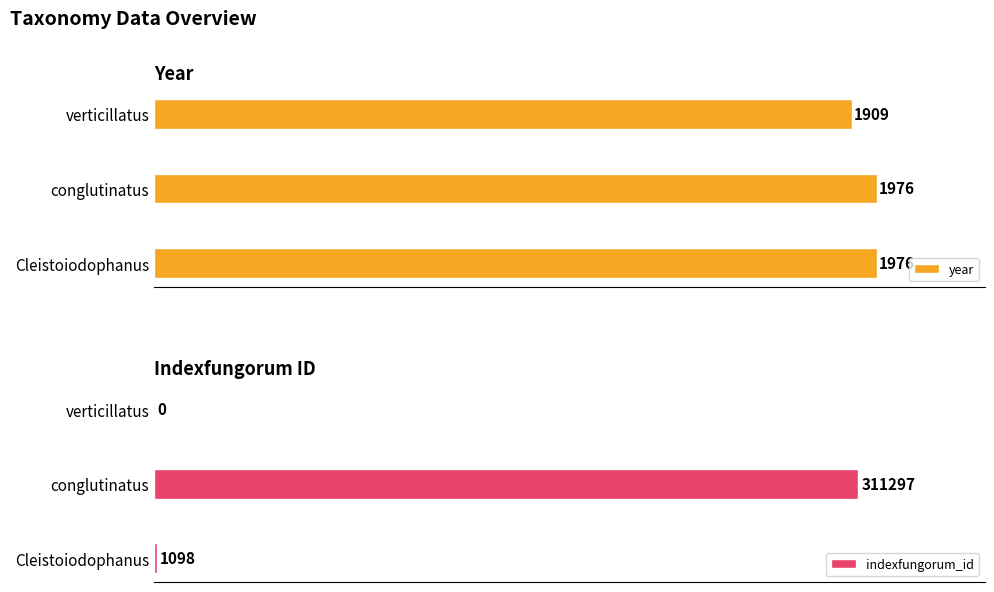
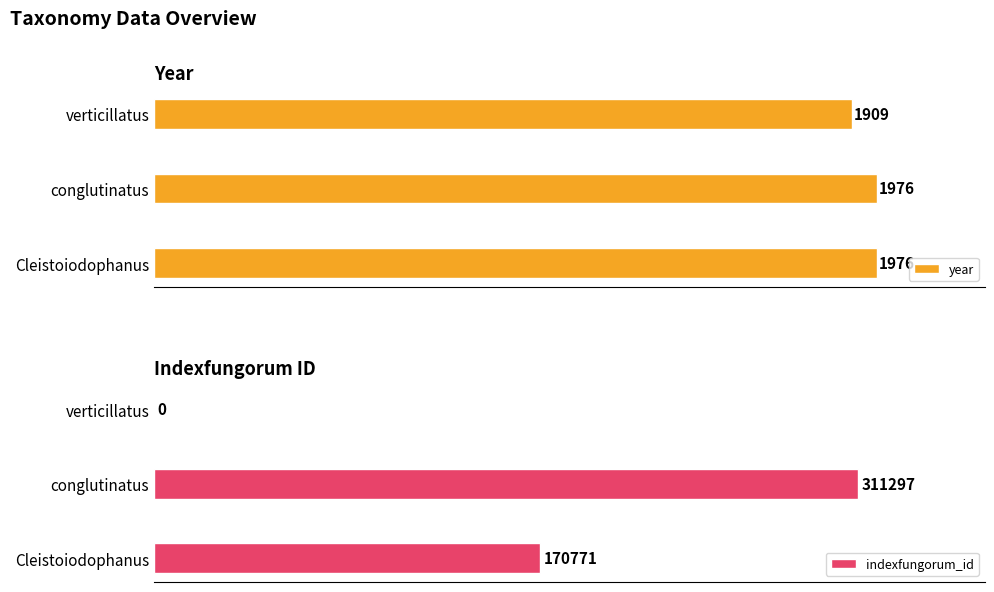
Indexfungorum ID, Cleistoiodophanus: 1098 -> 170771
